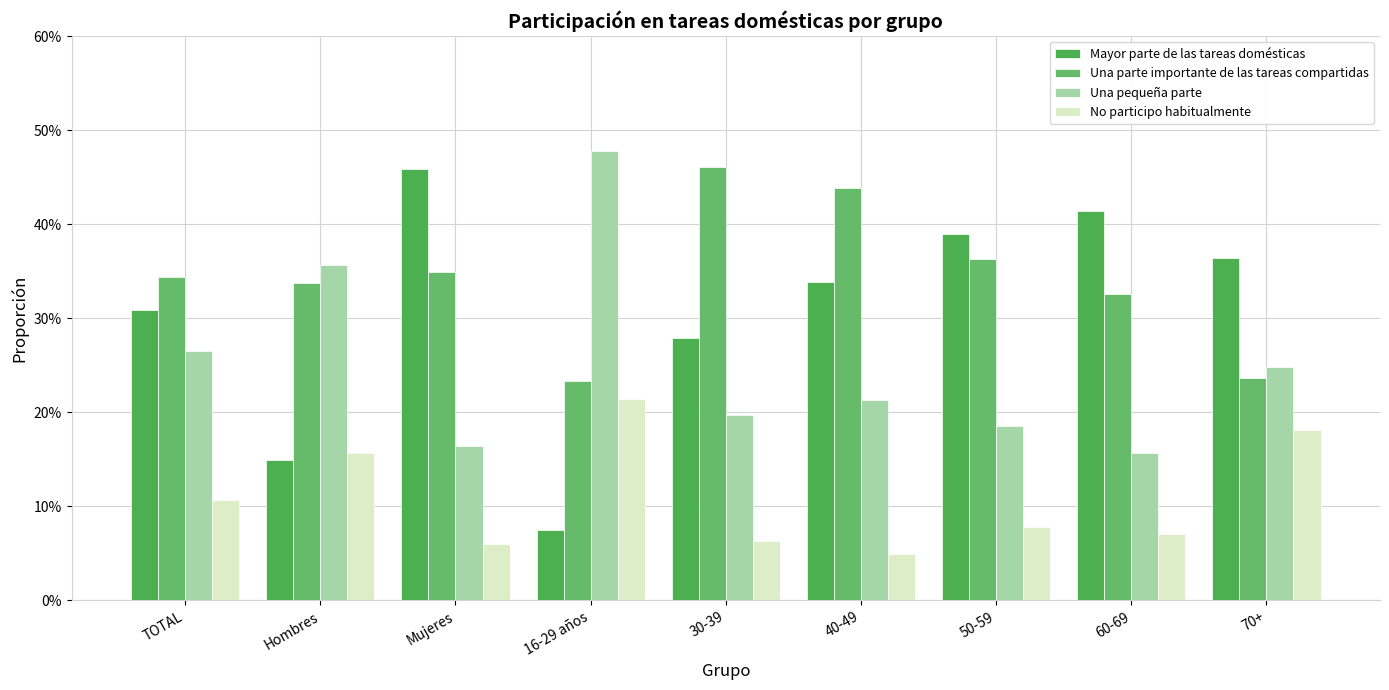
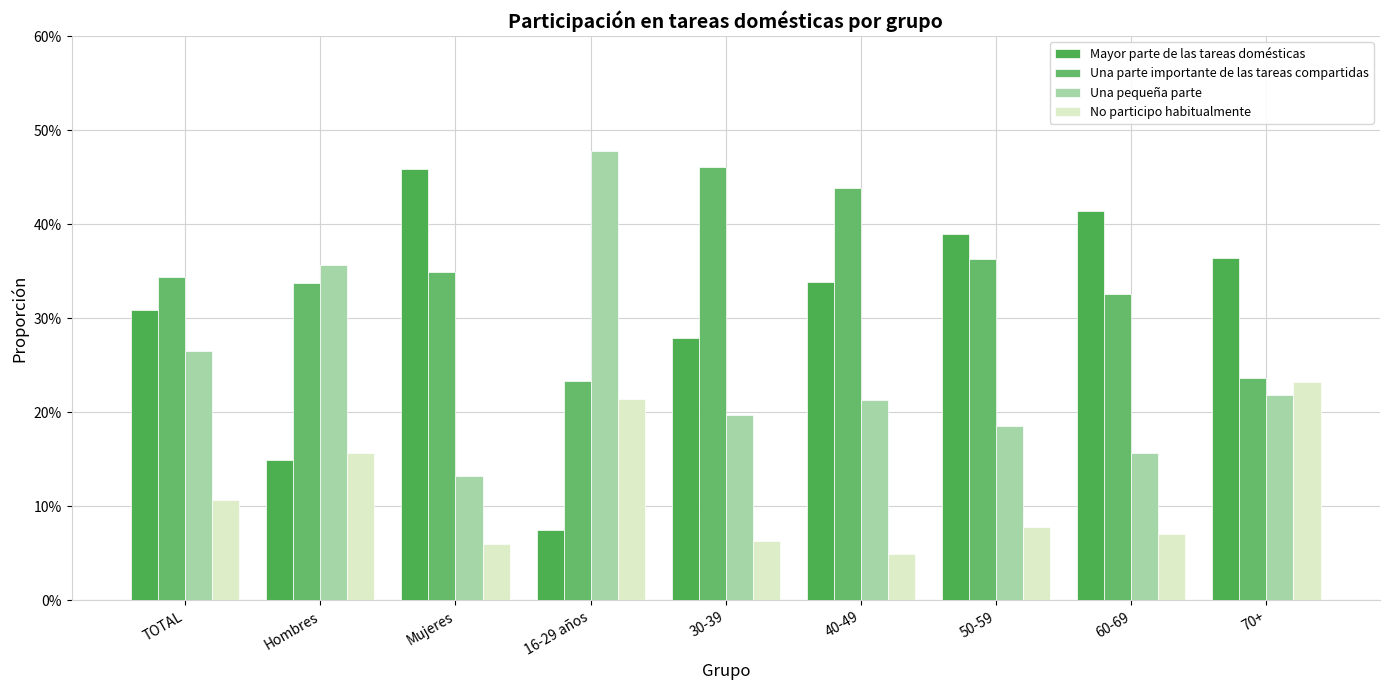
Una pequeña parte, Mujeres: 16% -> 13%
Una pequeña parte, 70+: 25% -> 22%
No participo habitualmente, 70+: 18% -> 23%
